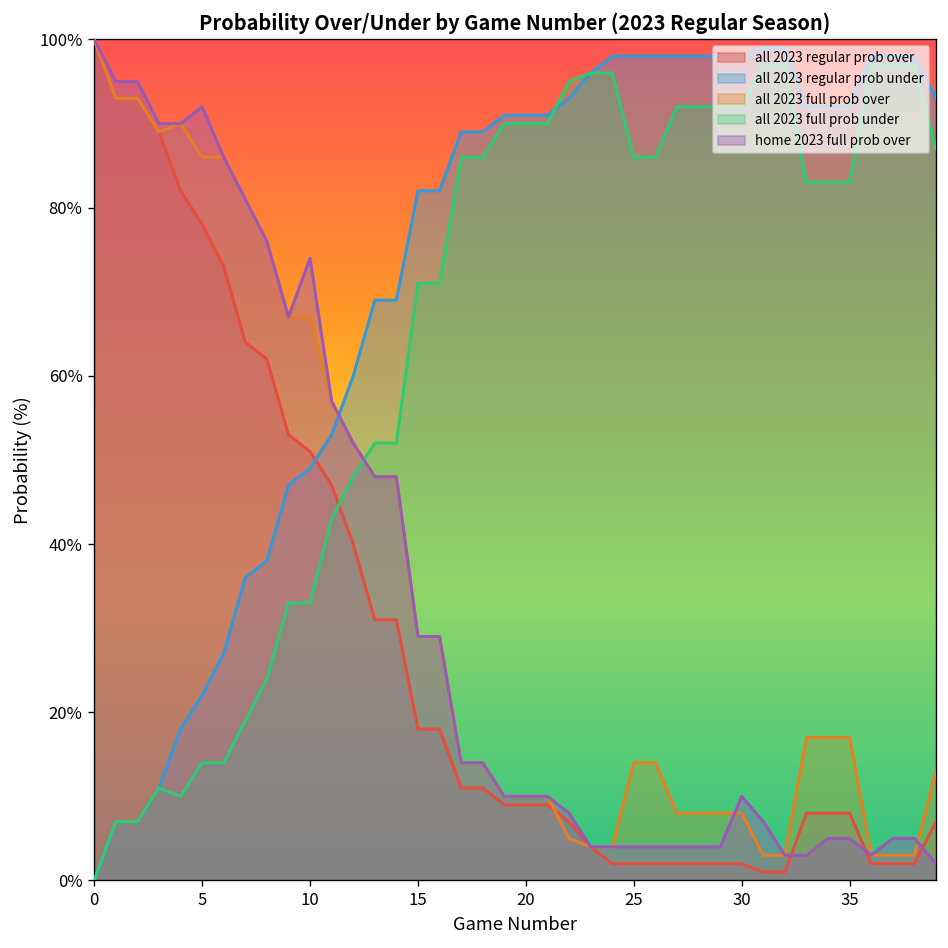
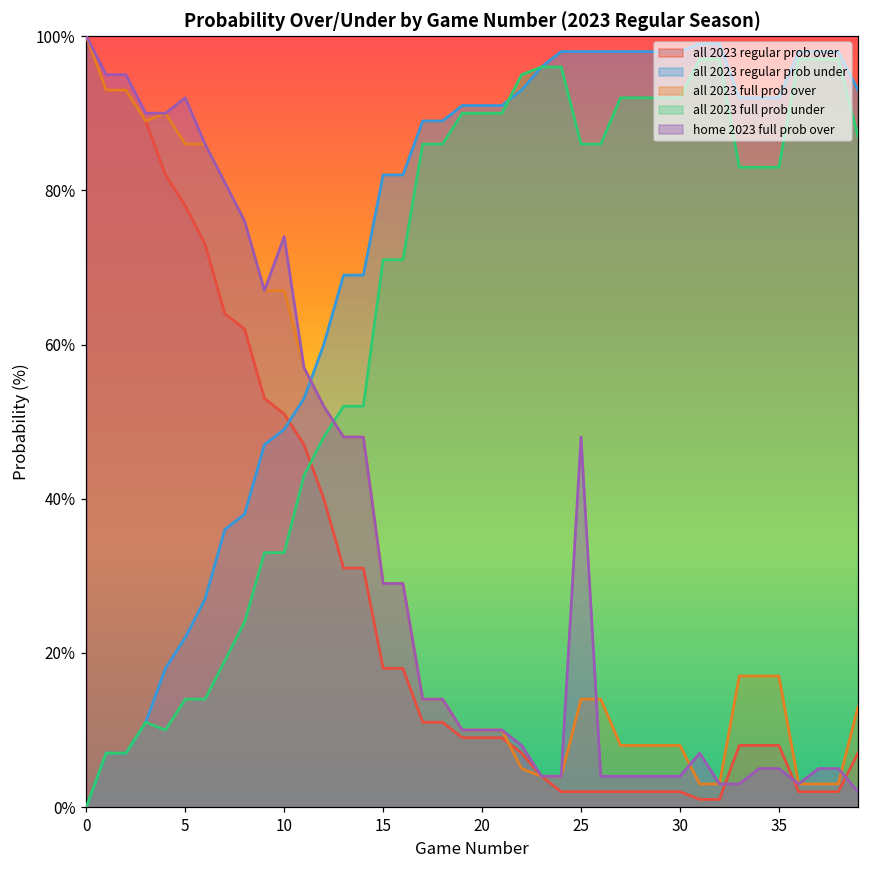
home 2023 full prob over, 25: 4% -> 48%
home 2023 full prob over, 30: 10% -> 4%
